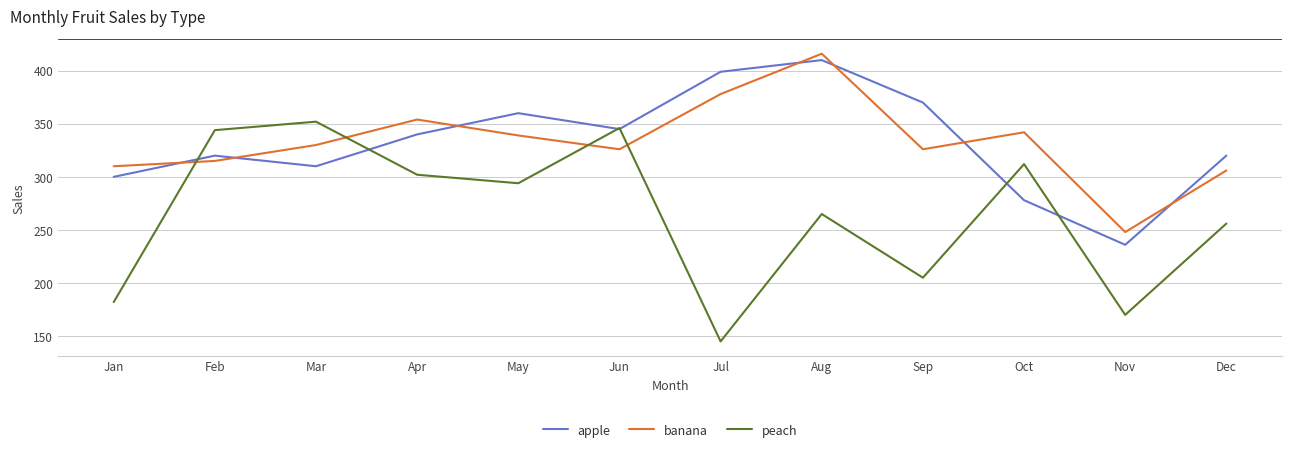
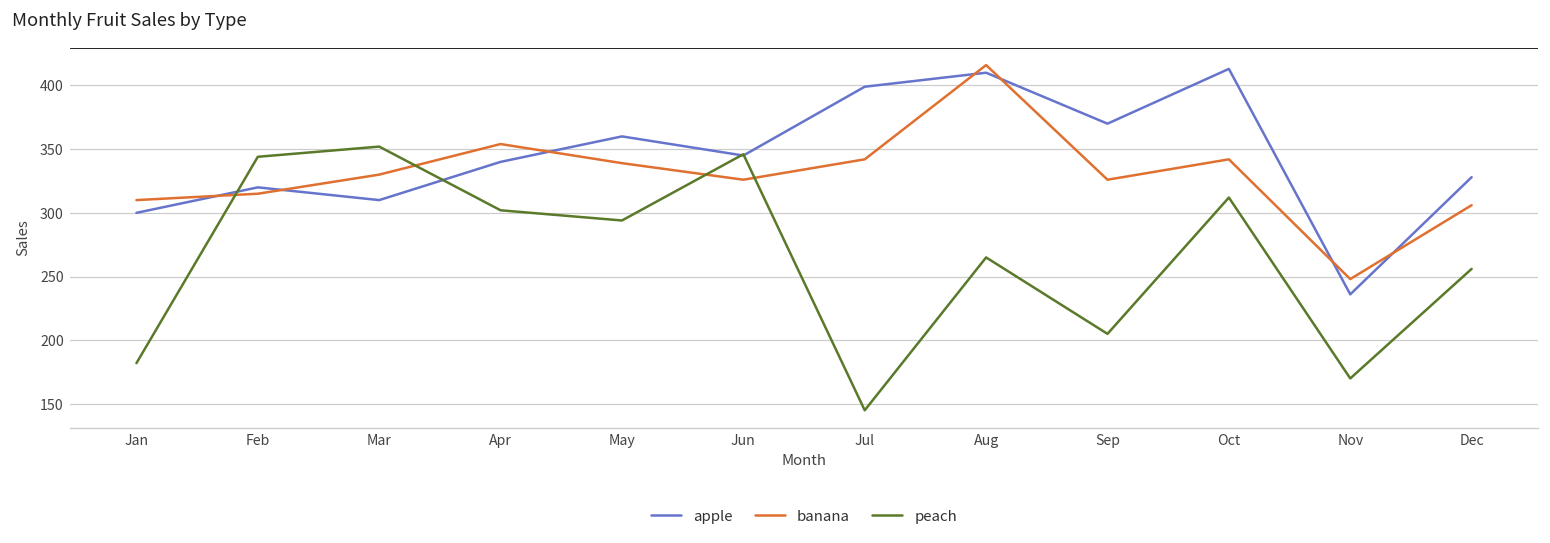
banana, Jul: 378 -> 342
apple, Oct: 278 -> 413
apple, Dec: 320 -> 328
